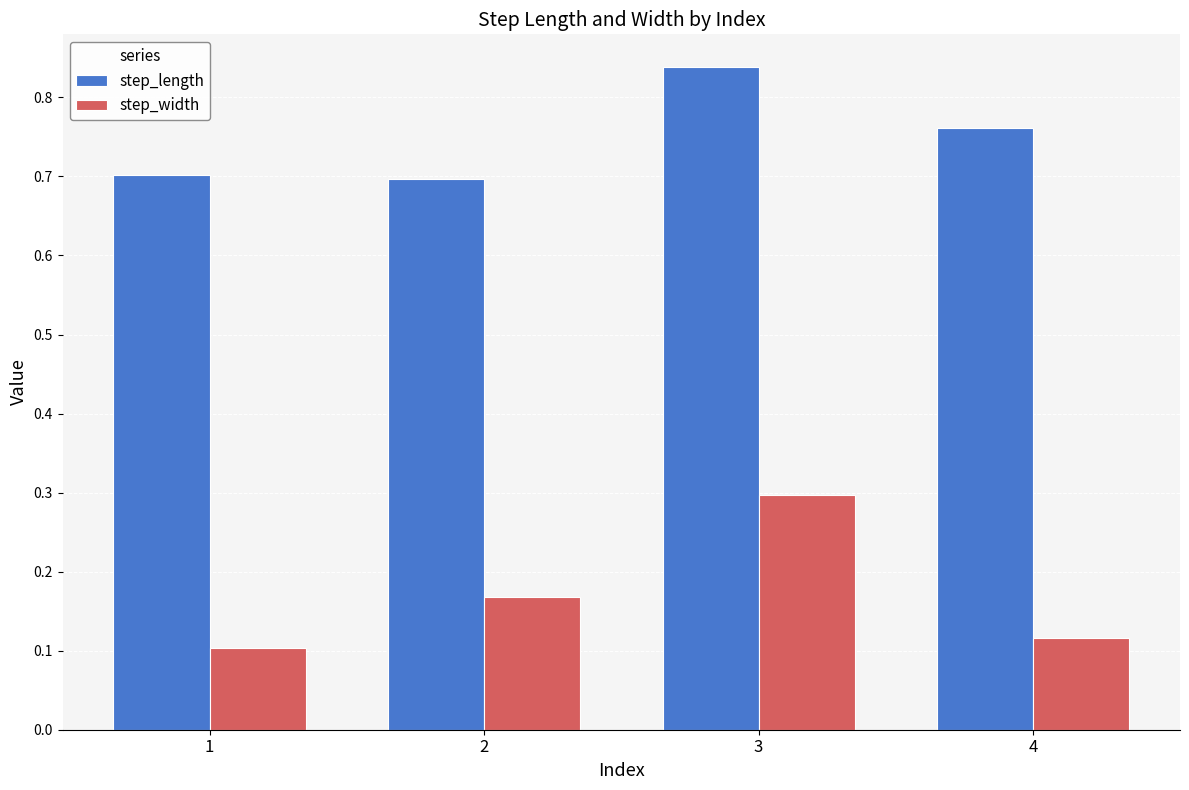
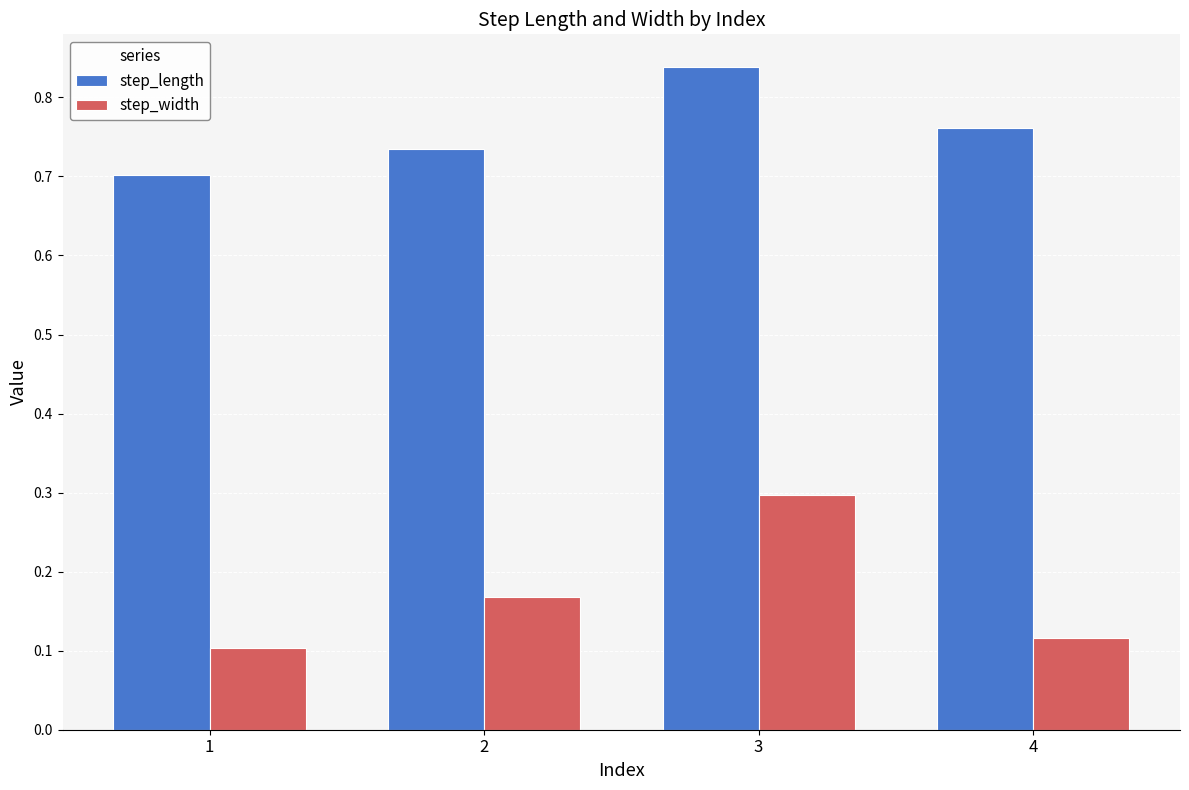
step_length, 2: 0.70 -> 0.73
